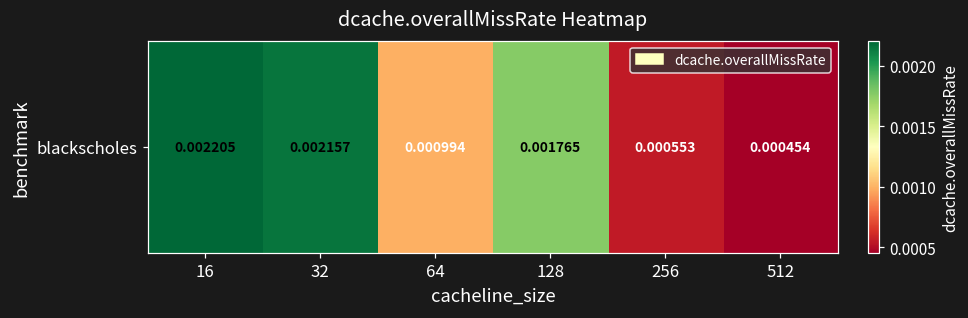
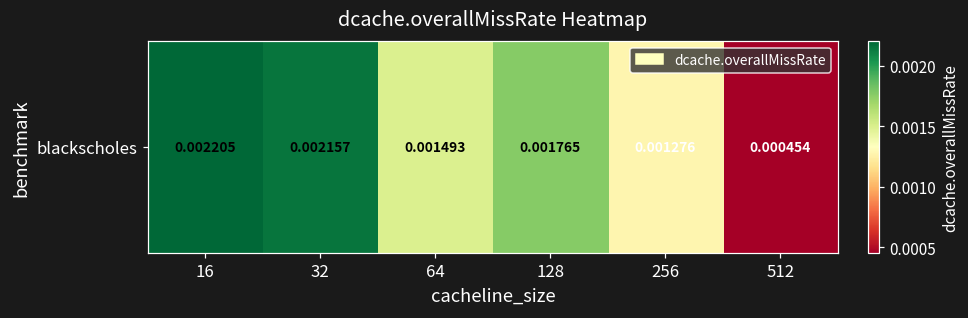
blackscholes, 64: 0.000994 -> 0.001493
blackscholes, 256: 0.000553 -> 0.001276
